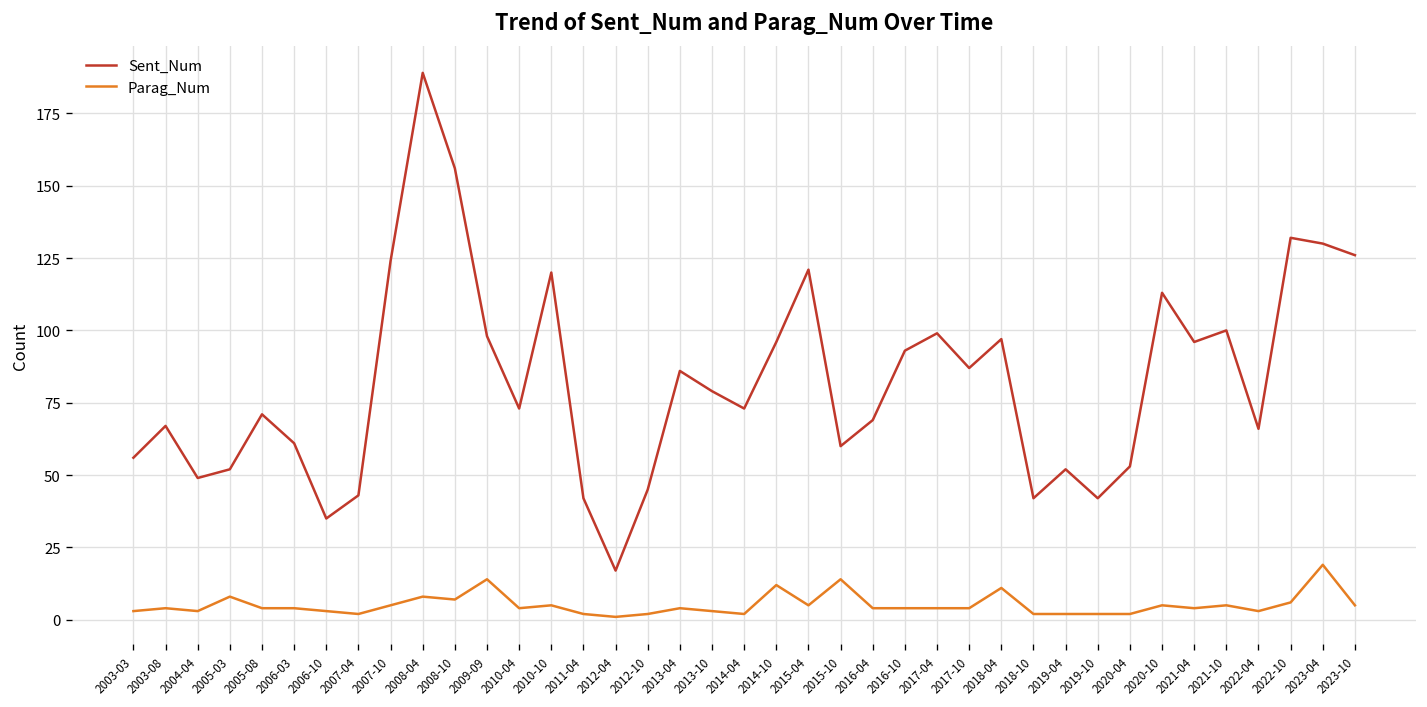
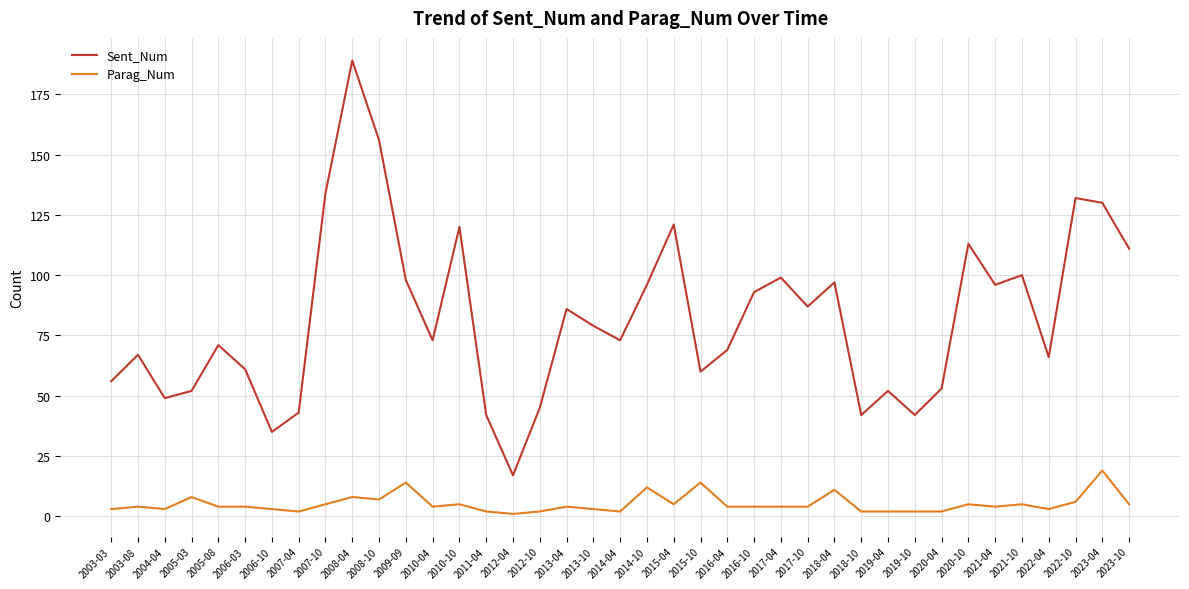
Sent_Num, 2007-10: 124 -> 134
Sent_Num, 2023-10: 126 -> 111
